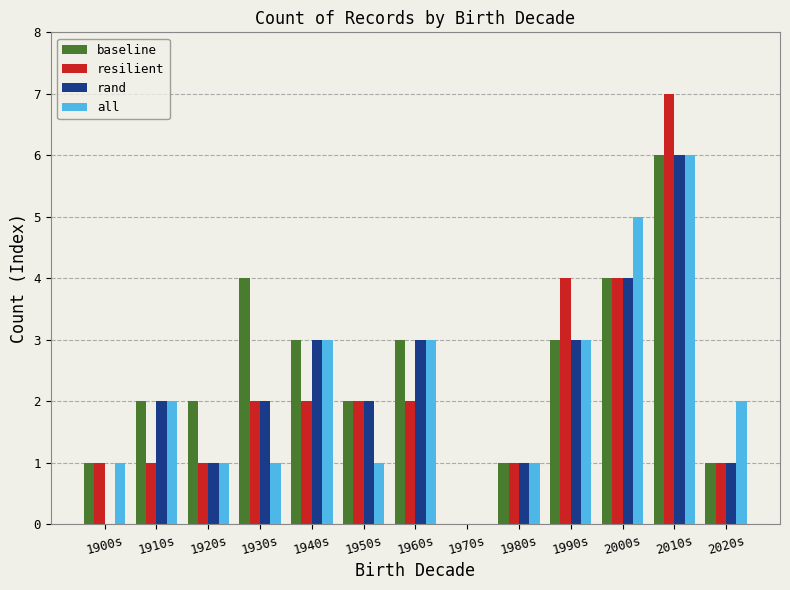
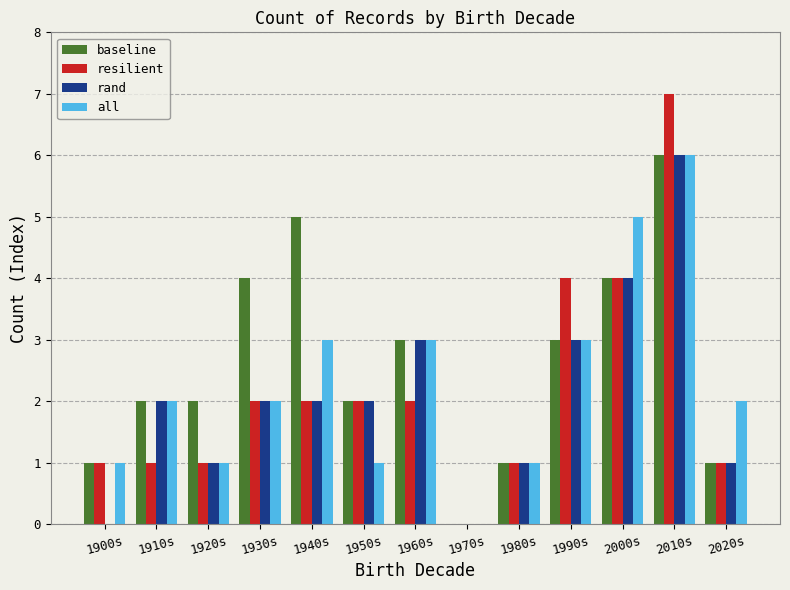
all, 1930s: 1 -> 2
baseline, 1940s: 3 -> 5
rand, 1940s: 3 -> 2
